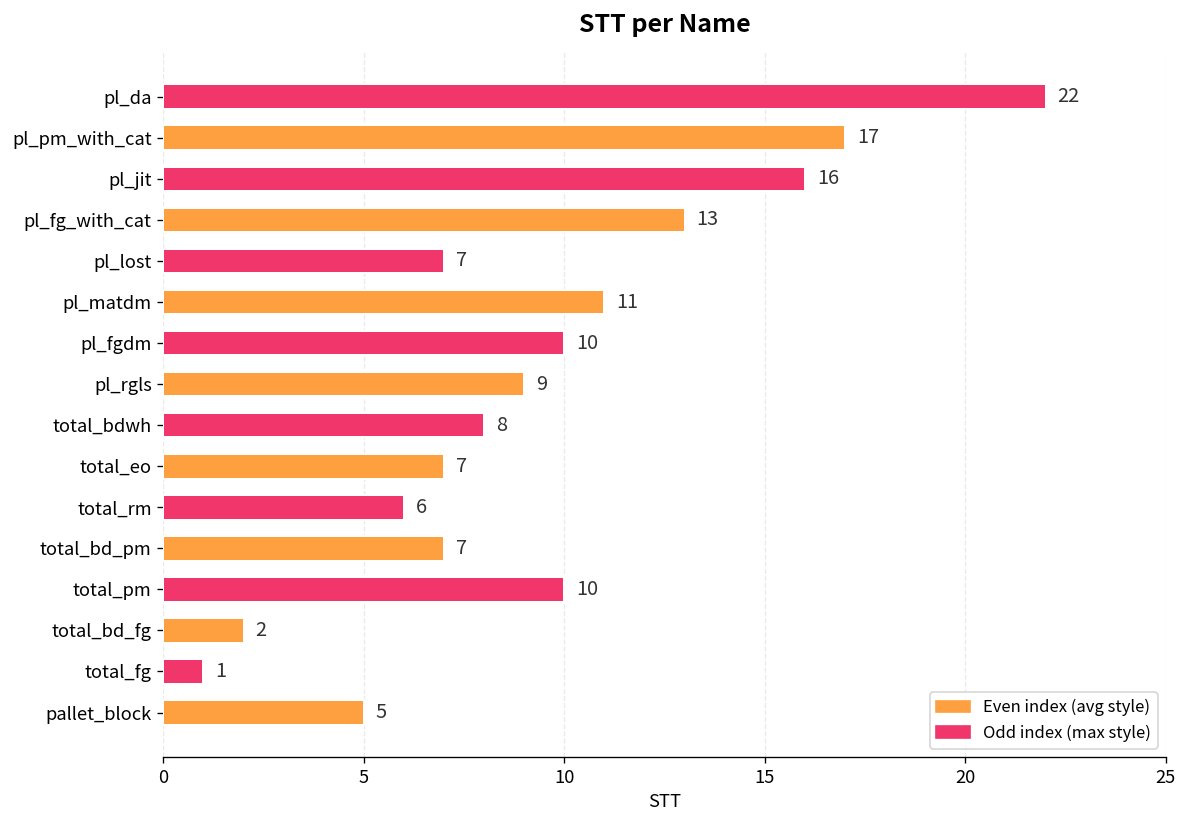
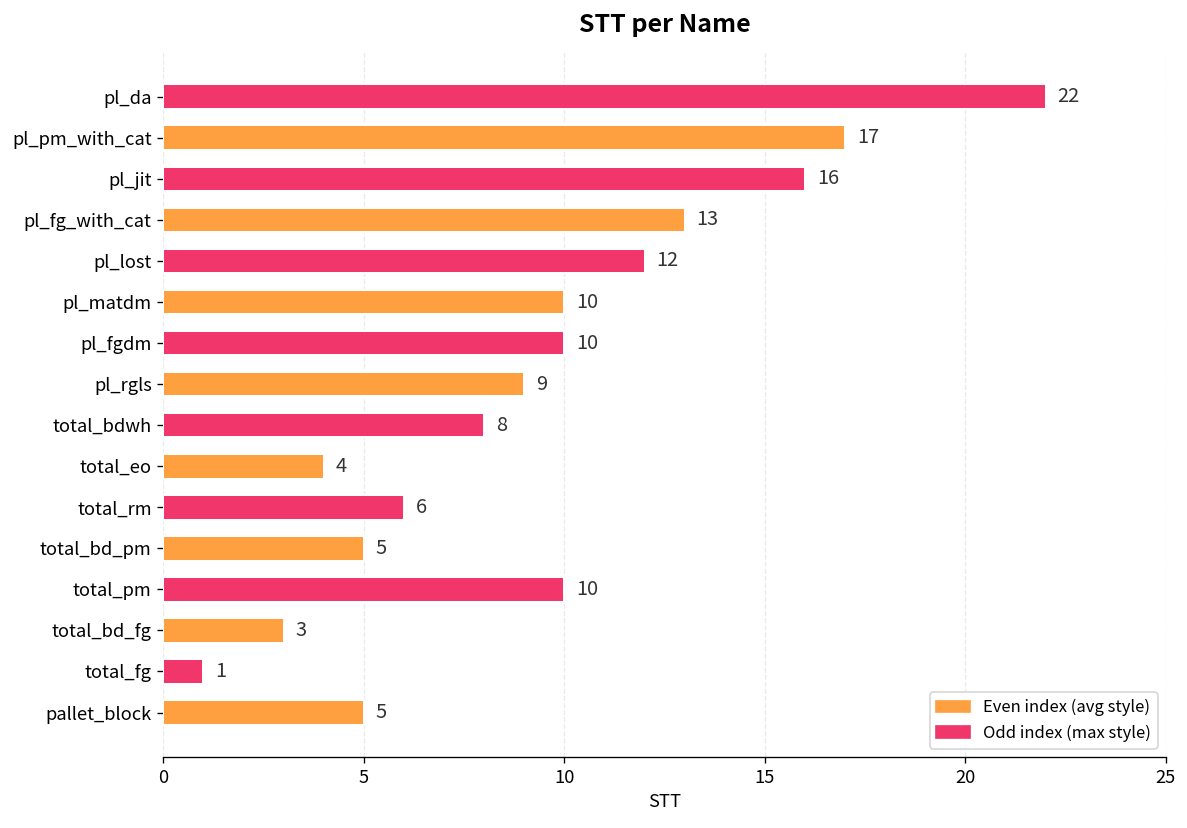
pl_lost: 7 -> 12
pl_matdm: 11 -> 10
total_eo: 7 -> 4
total_bd_pm: 7 -> 5
total_bd_fg: 2 -> 3
